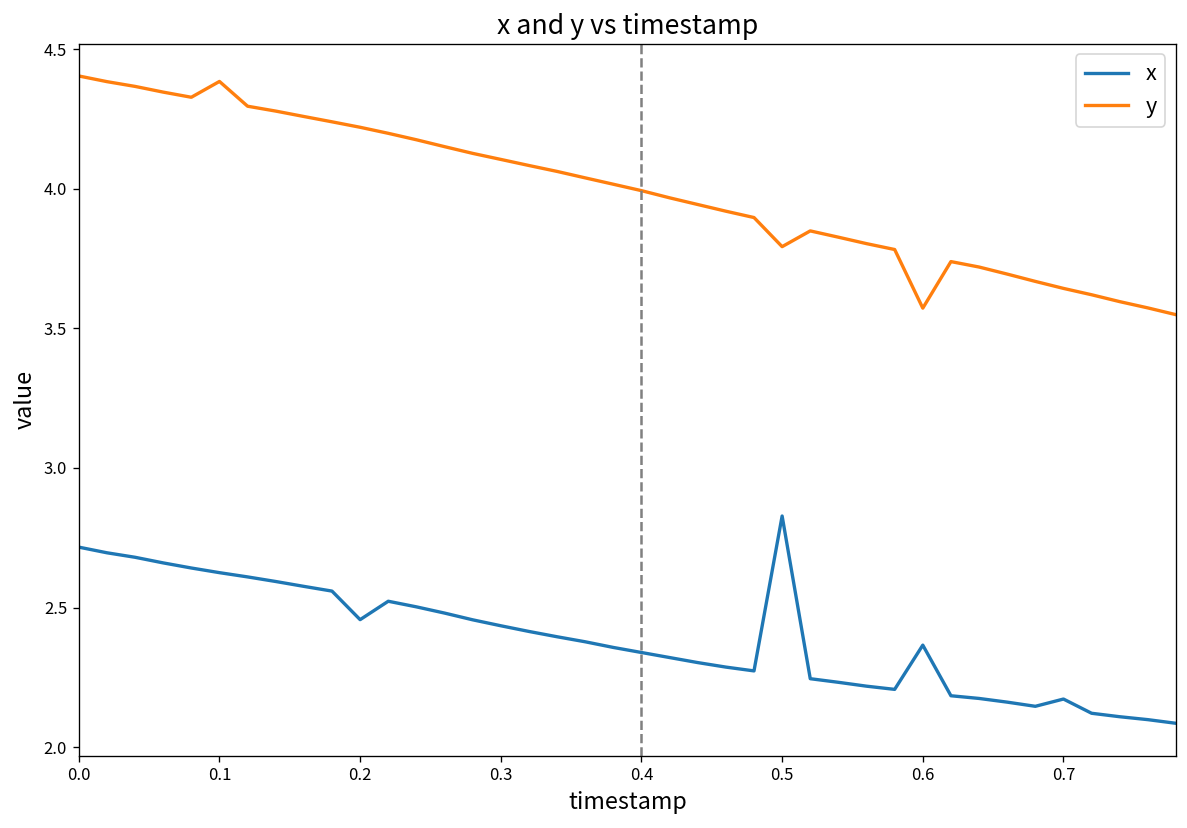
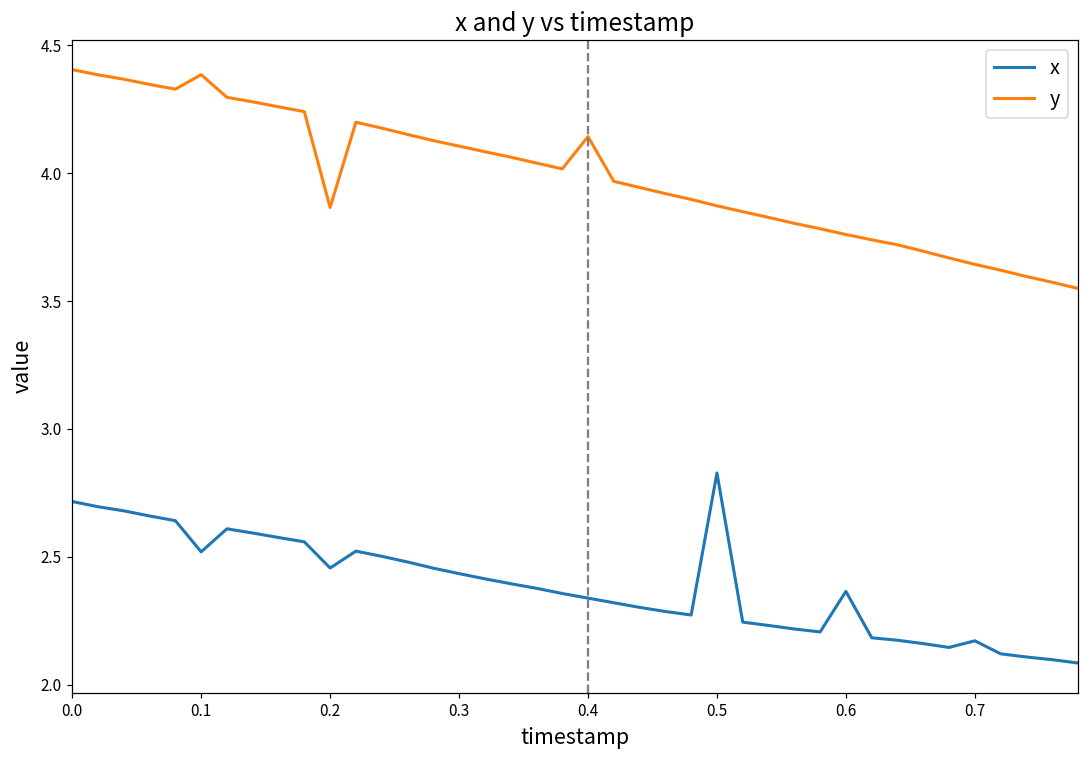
x, 0.1: 2.62 -> 2.52
y, 0.2: 4.22 -> 3.87
y, 0.4: 3.99 -> 4.14
y, 0.5: 3.79 -> 3.87
y, 0.6: 3.57 -> 3.76
